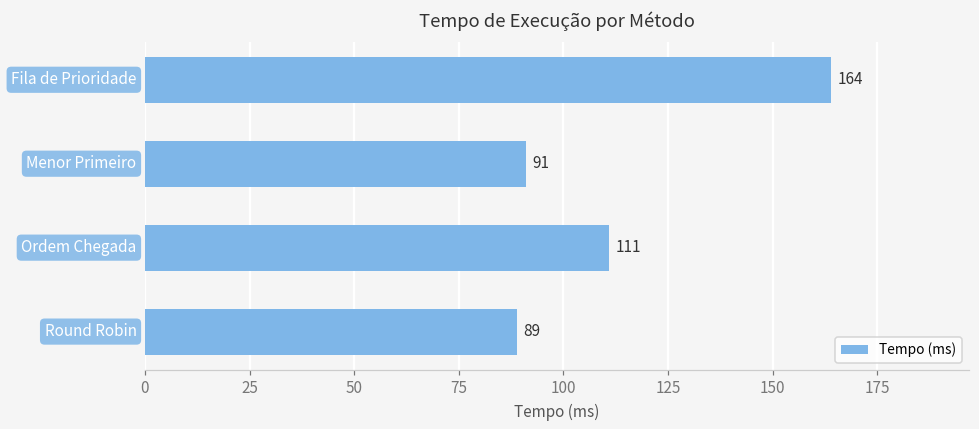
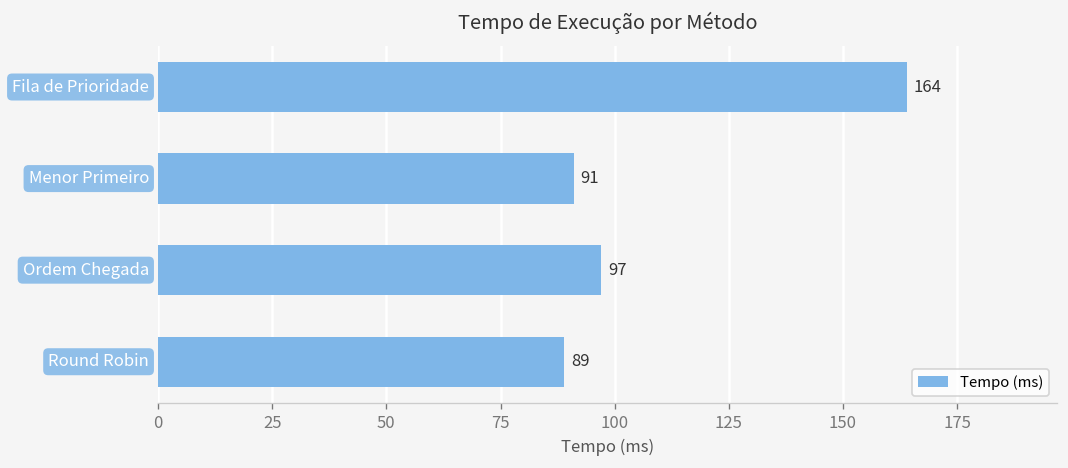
Ordem Chegada: 111 -> 97
